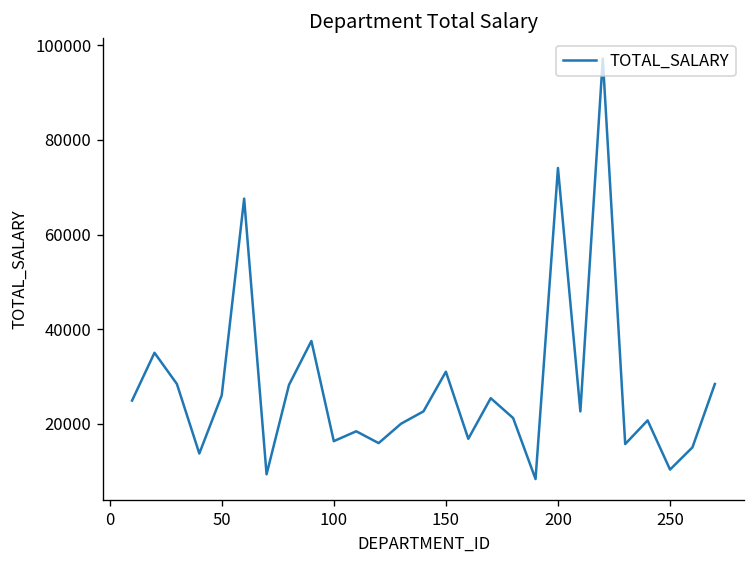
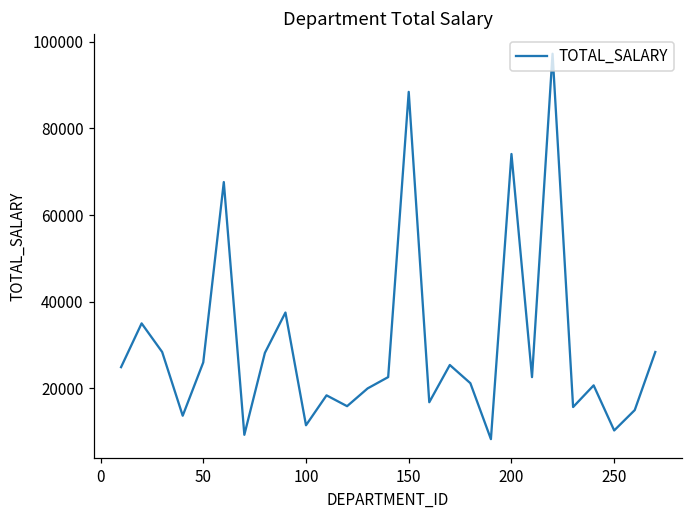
100: 16000 -> 12000
150: 31000 -> 88000
